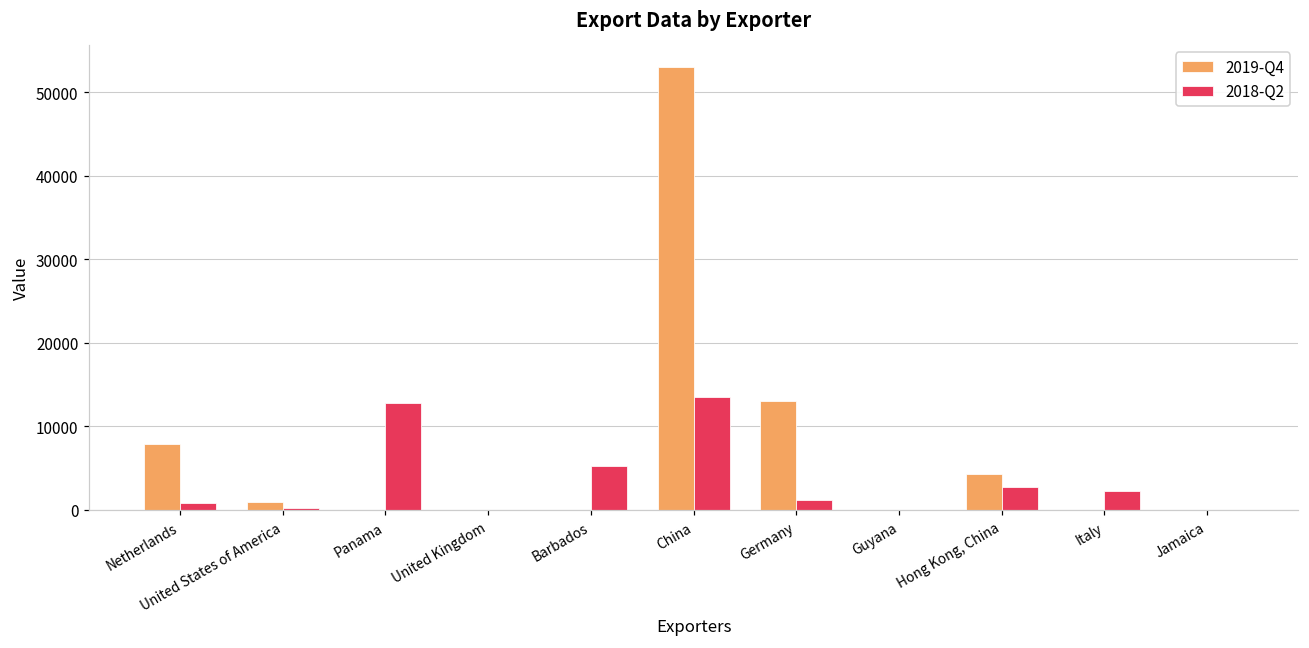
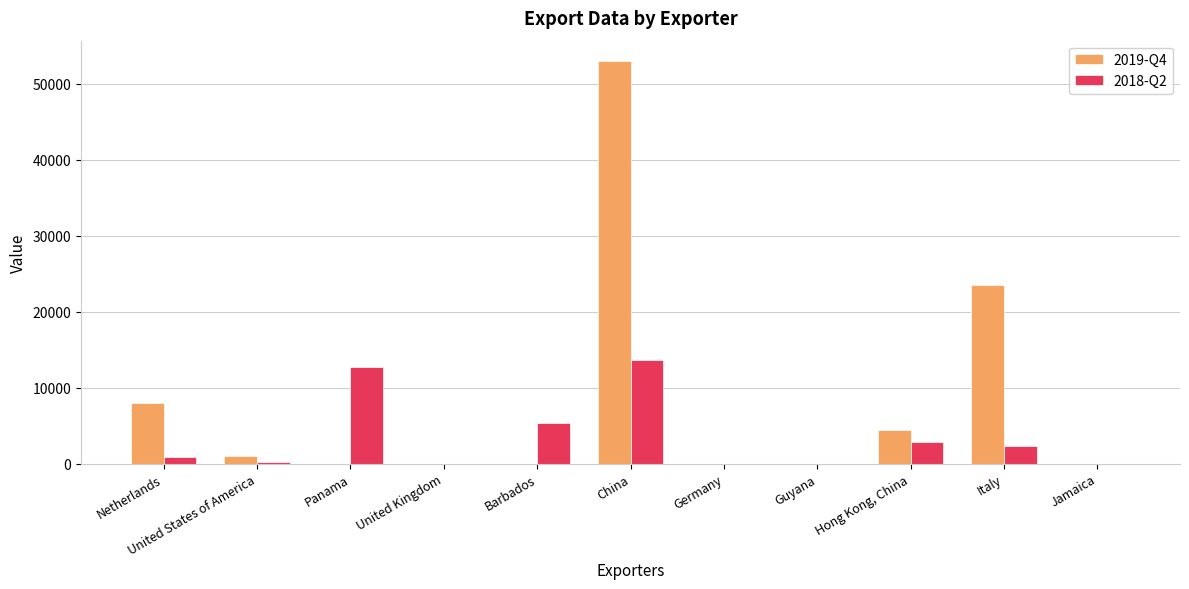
2019-Q4, Germany: 13000 -> 0
2018-Q2, Germany: 1000 -> 0
2019-Q4, Italy: 0 -> 23000
